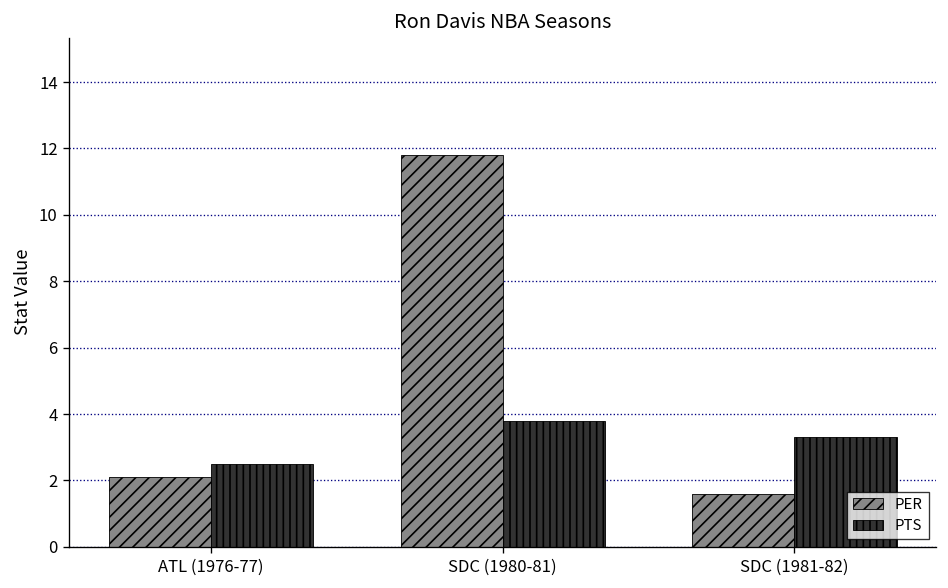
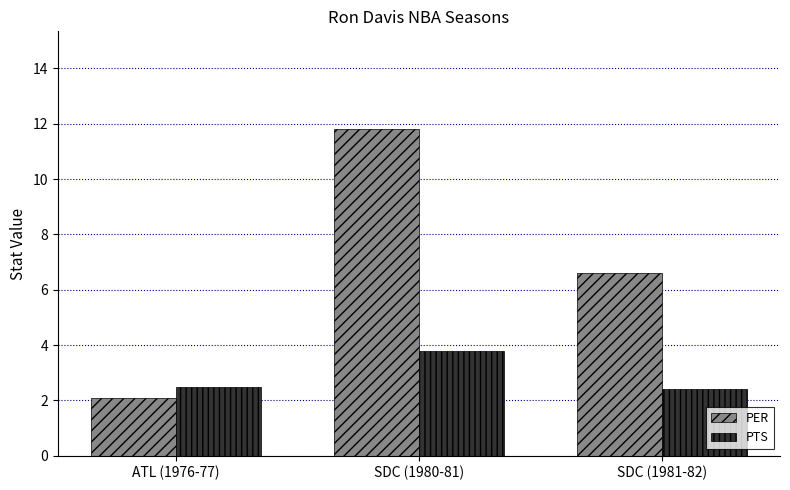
PER, SDC (1981-82): 1.6 -> 6.6
PTS, SDC (1981-82): 3.3 -> 2.4
